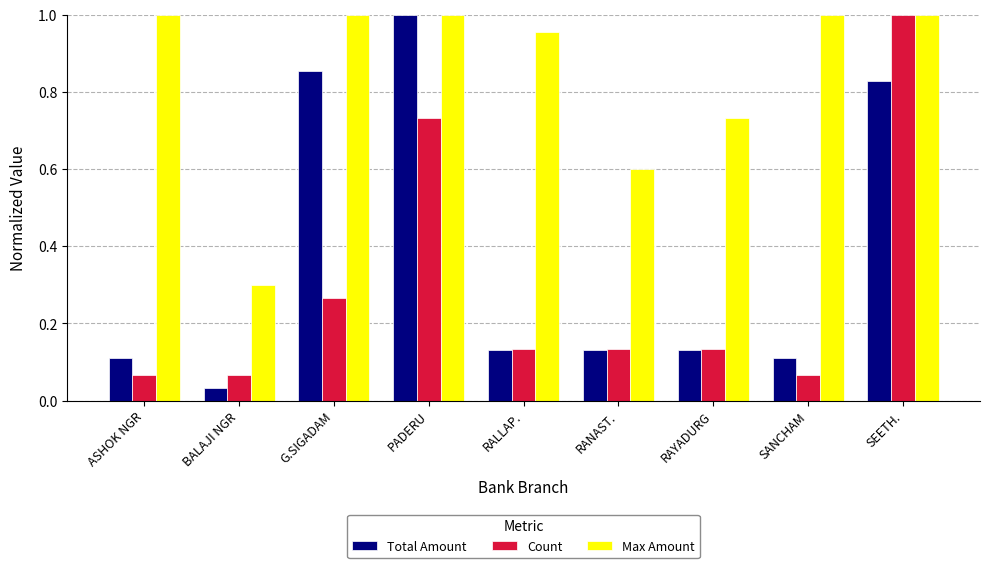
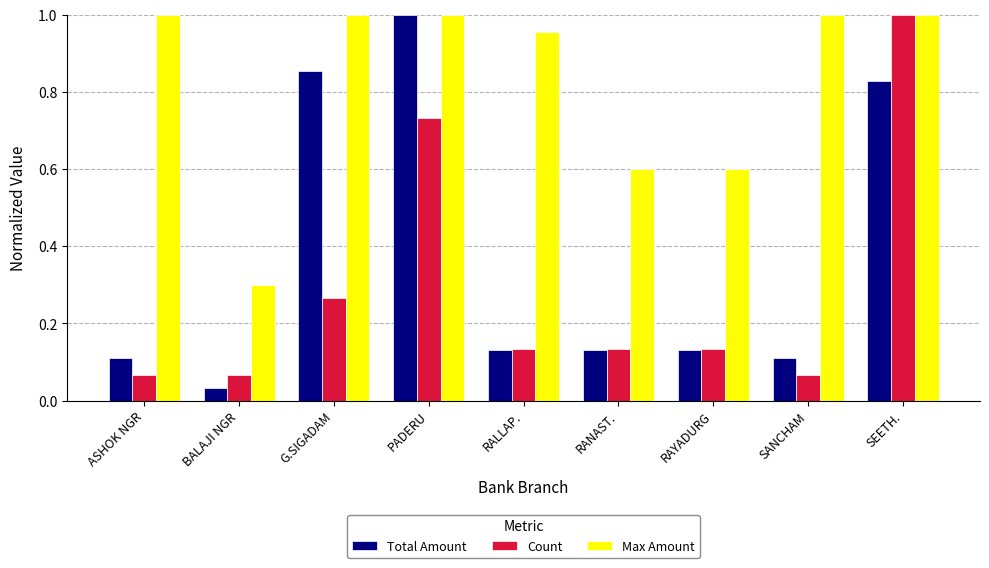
Max Amount, RAYADURG: 0.73 -> 0.60
